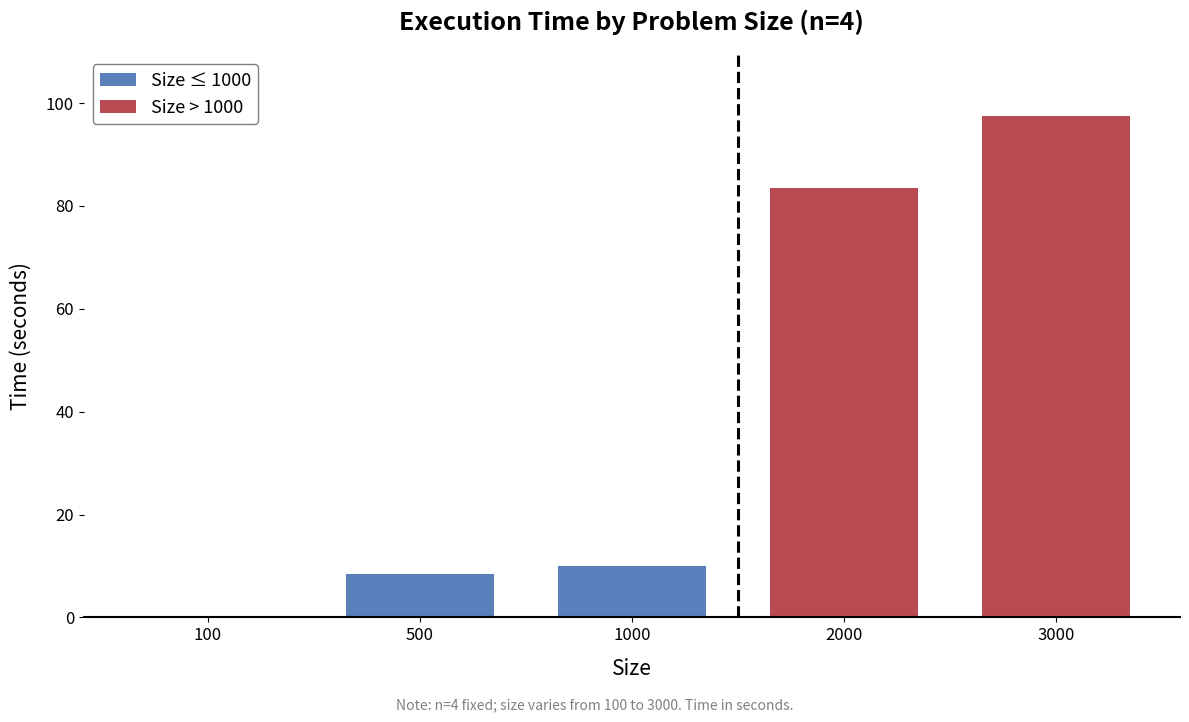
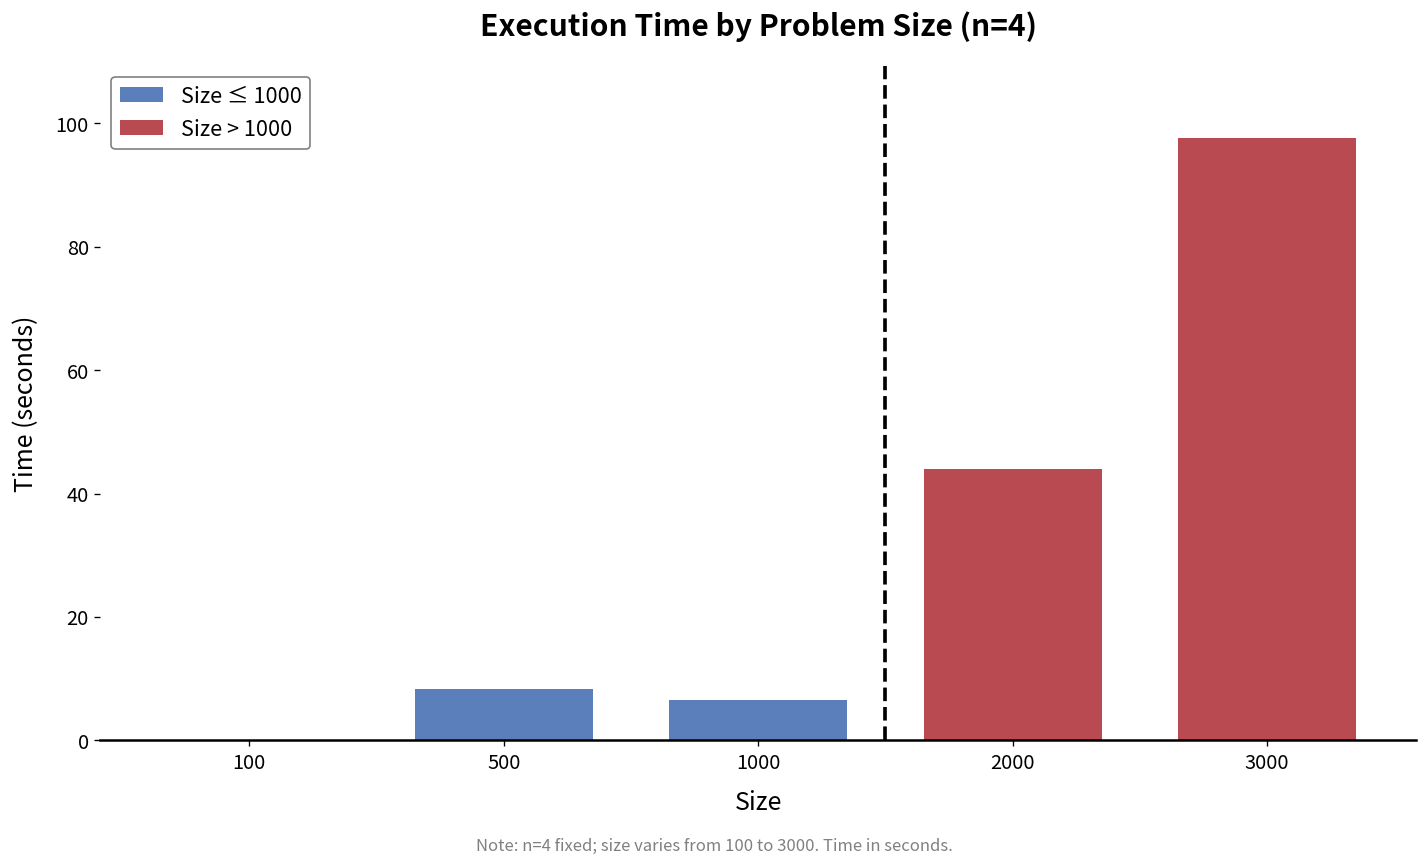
Size ≤ 1000, 1000: 10 -> 7
Size > 1000, 2000: 83 -> 44
